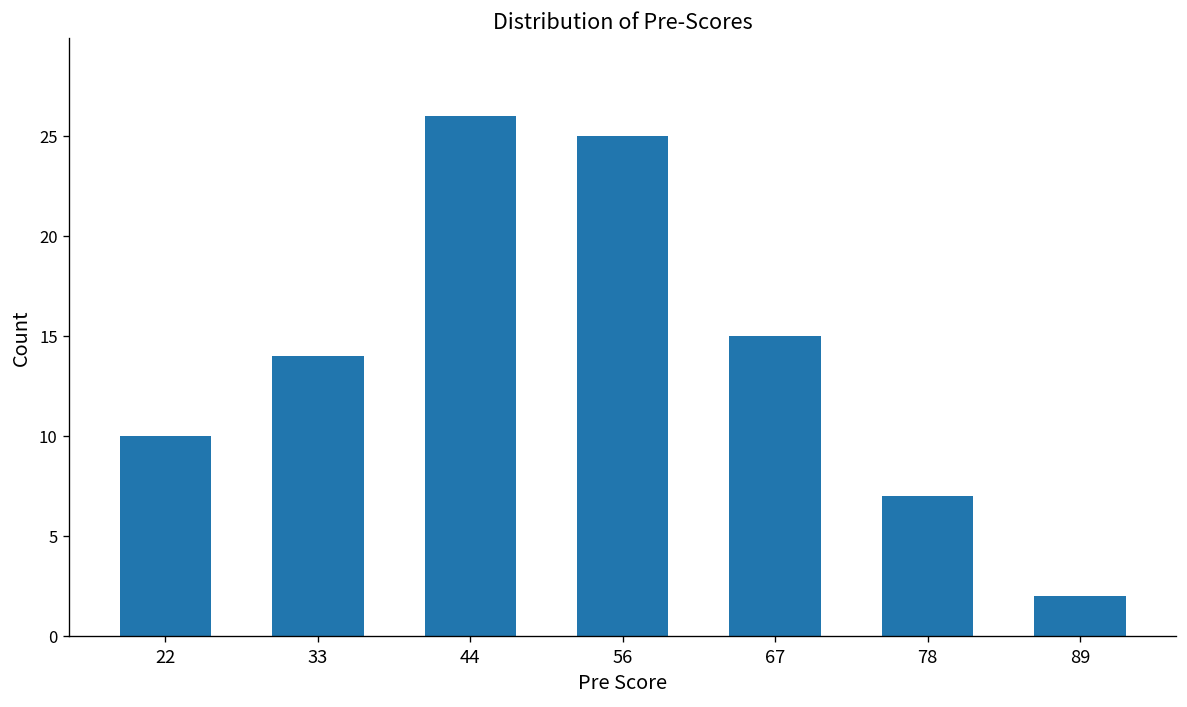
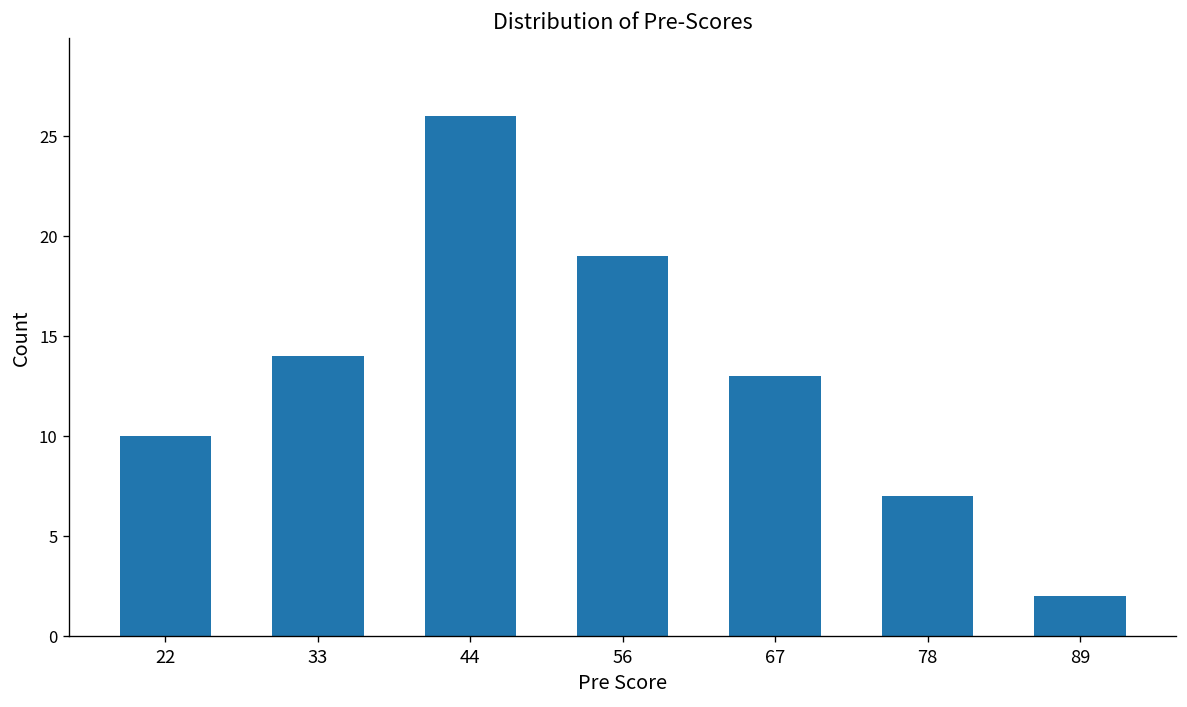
56: 25 -> 19
67: 15 -> 13
